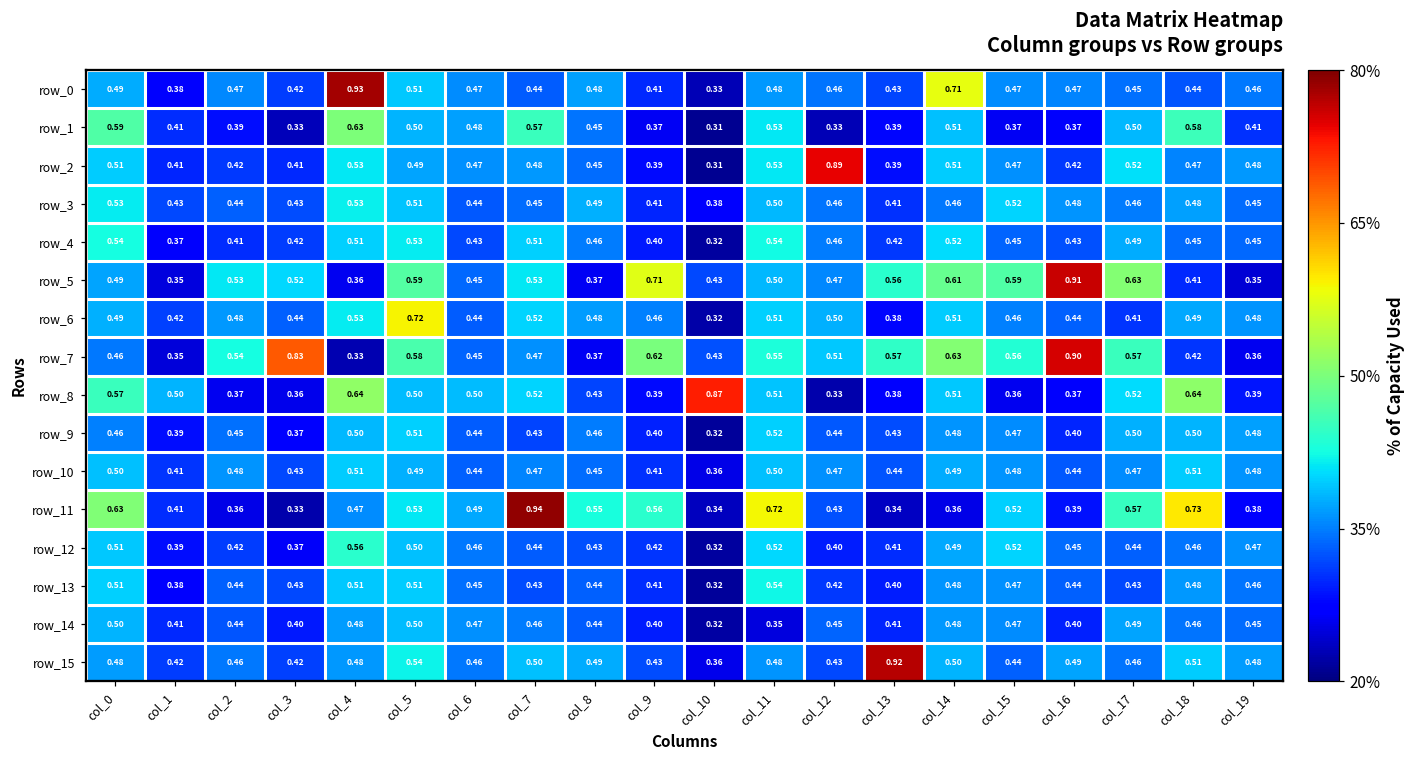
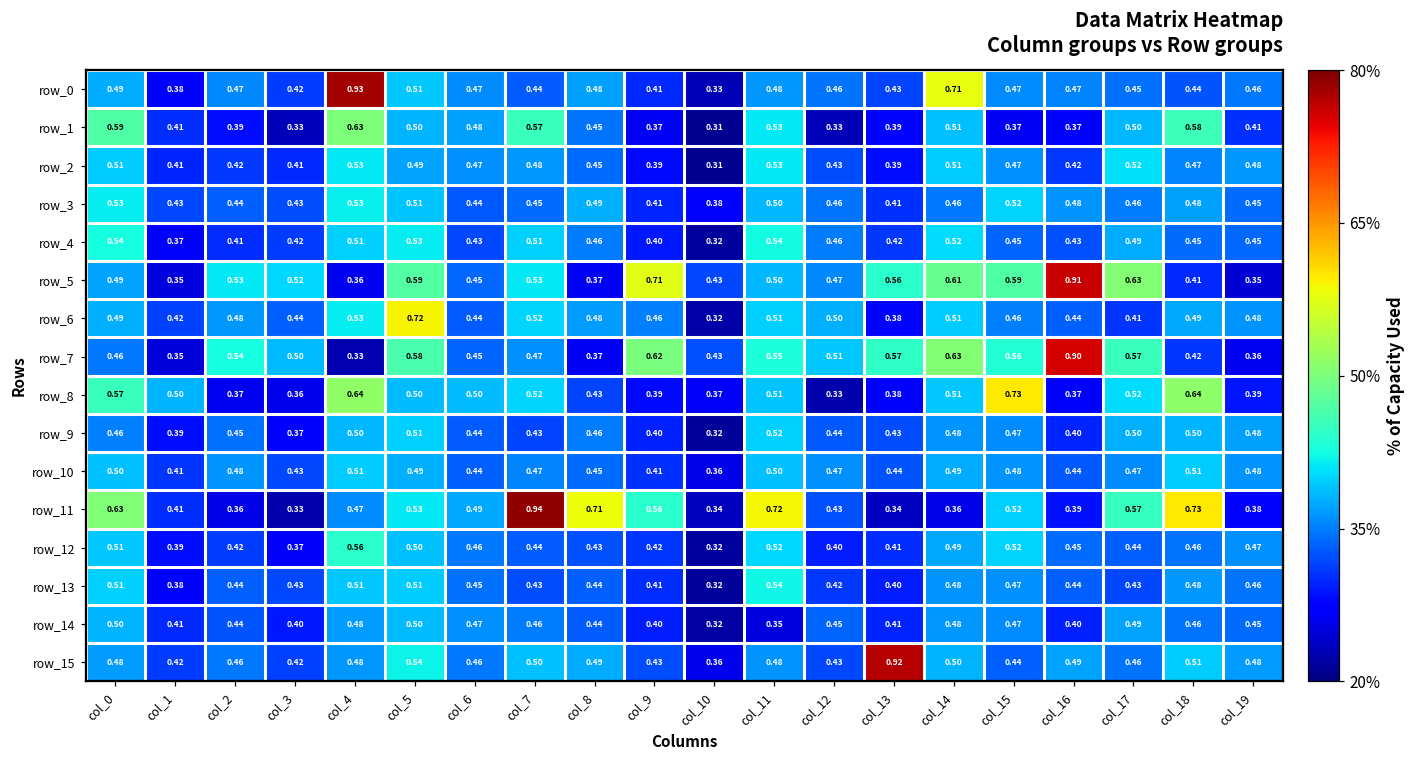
row_2, col_12: 0.89 -> 0.43
row_7, col_3: 0.83 -> 0.50
row_8, col_10: 0.87 -> 0.37
row_8, col_15: 0.36 -> 0.73
row_11, col_8: 0.55 -> 0.71
